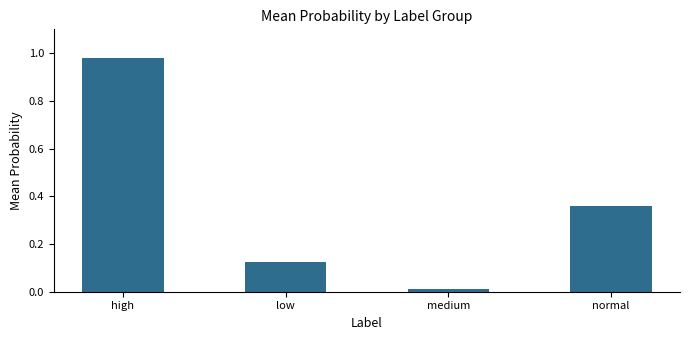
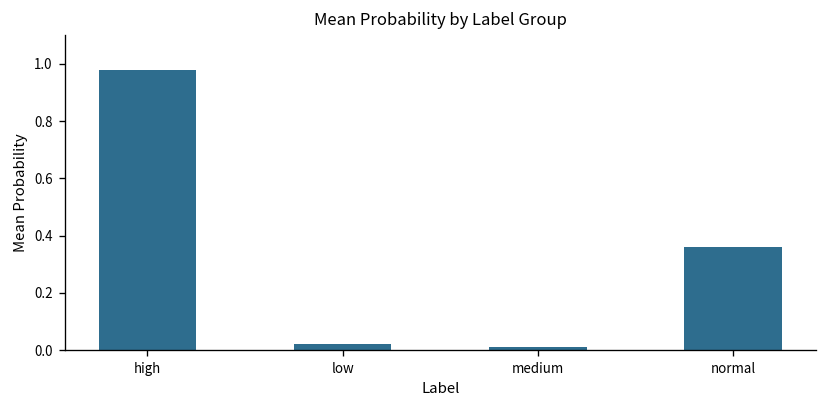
low: 0.12 -> 0.02
